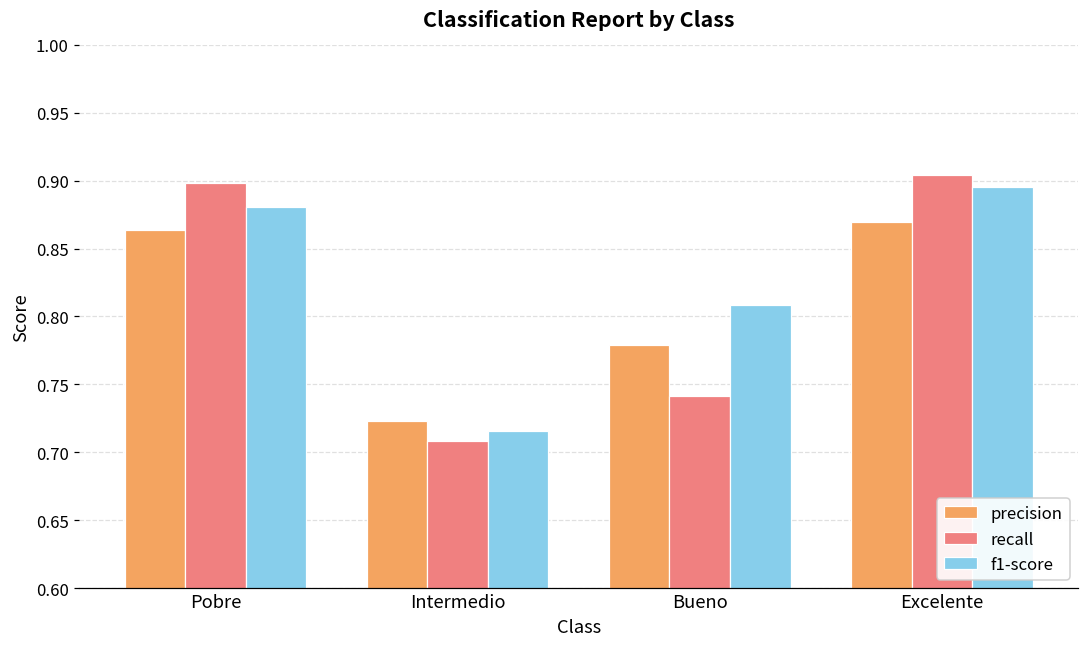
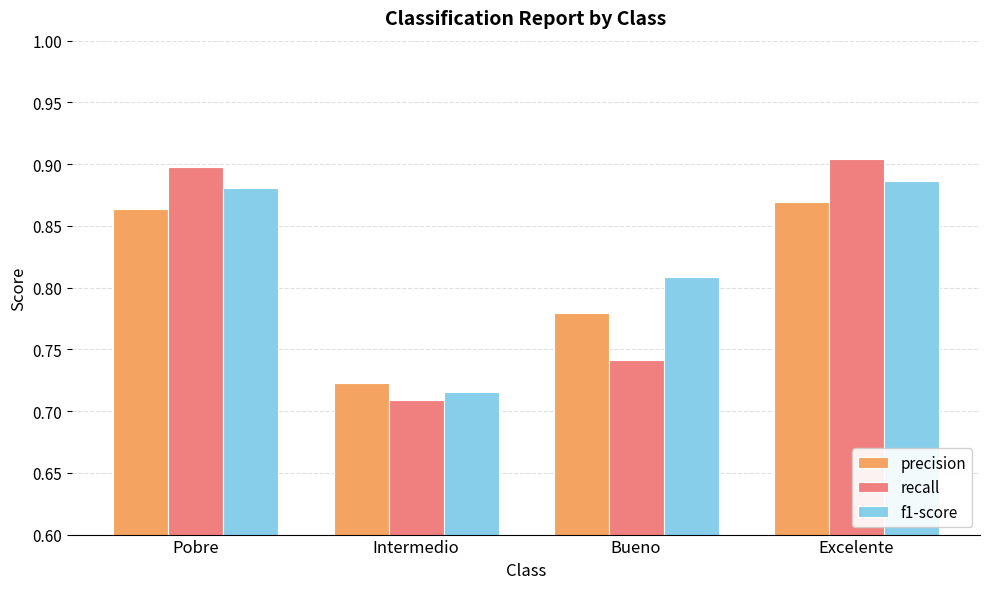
f1-score, Excelente: 0.895 -> 0.886
